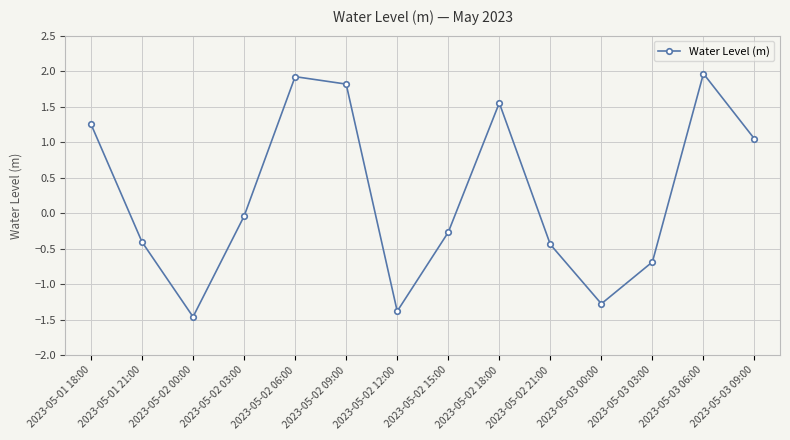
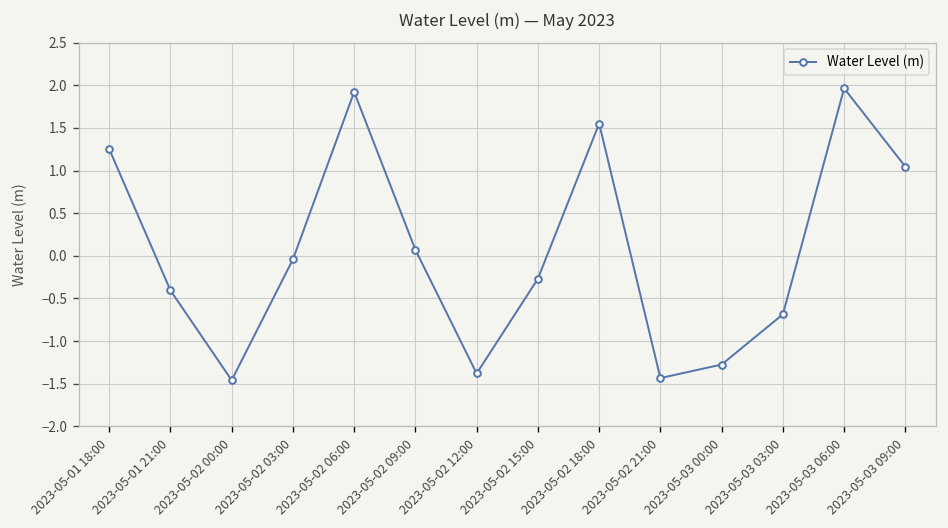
2023-05-02 09:00: 1.8 -> 0.1
2023-05-02 21:00: -0.4 -> -1.4
